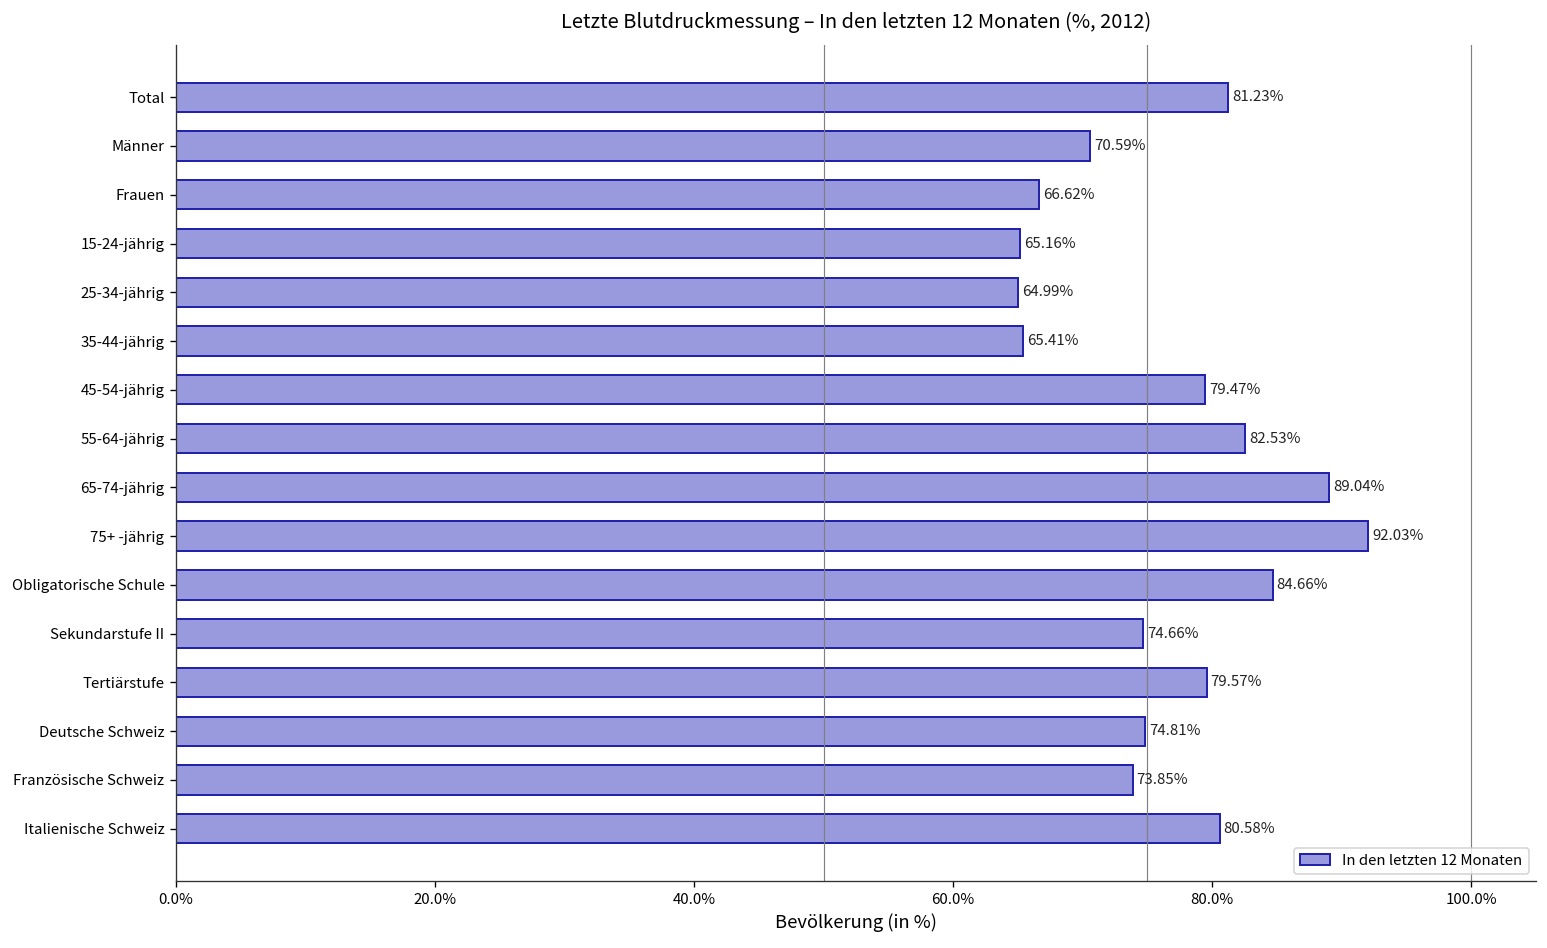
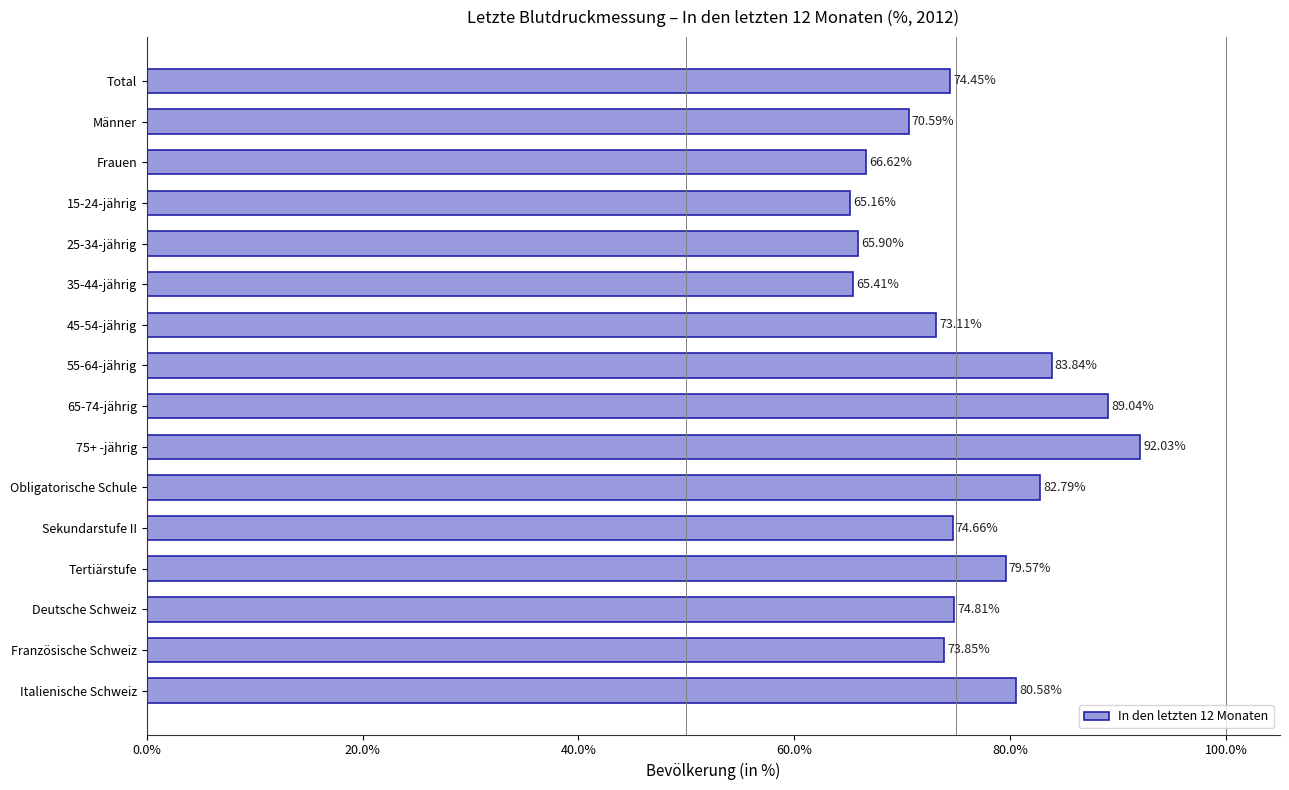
Total: 81.23% -> 74.45%
25-34-jährig: 64.99% -> 65.90%
45-54-jährig: 79.47% -> 73.11%
55-64-jährig: 82.53% -> 83.84%
Obligatorische Schule: 84.66% -> 82.79%
